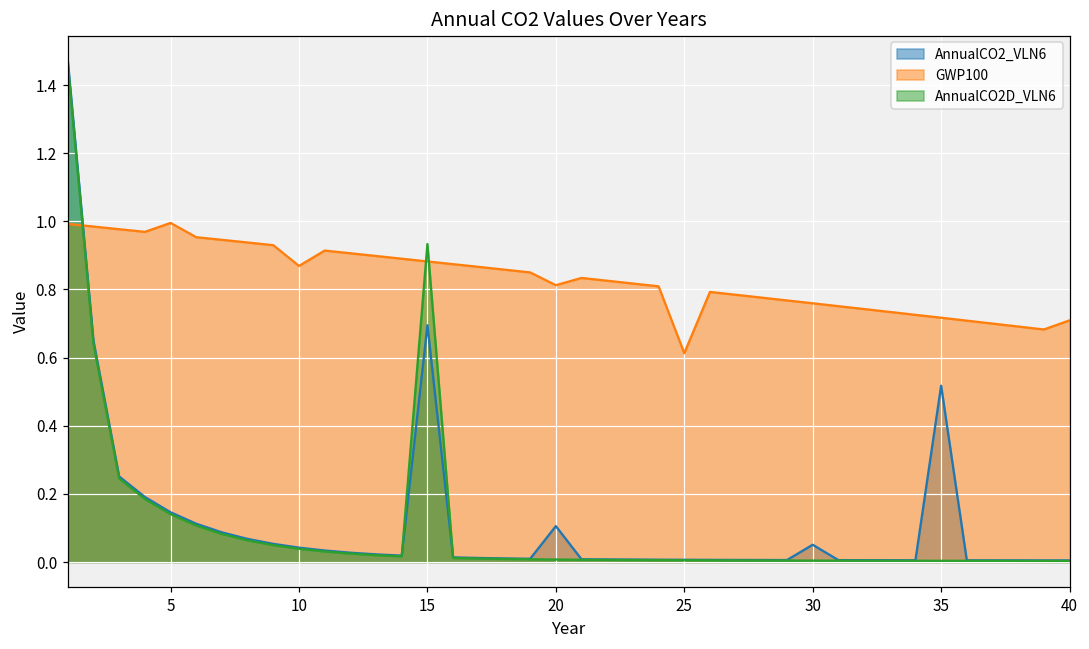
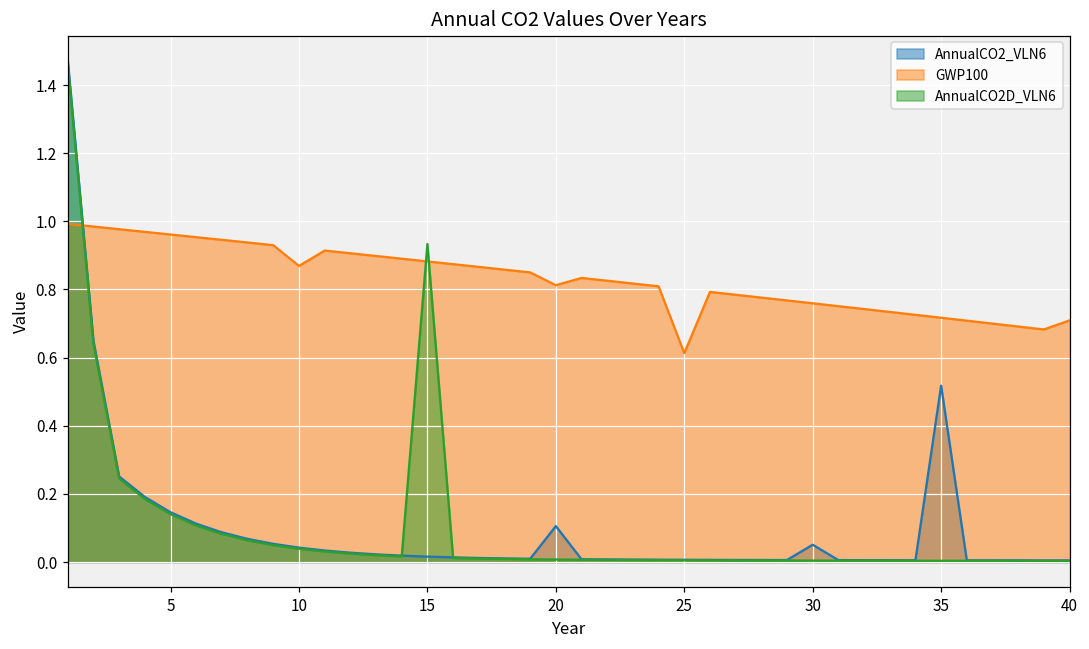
GWP100, 5: 1.00 -> 0.96
AnnualCO2_VLN6, 15: 0.69 -> 0.02
